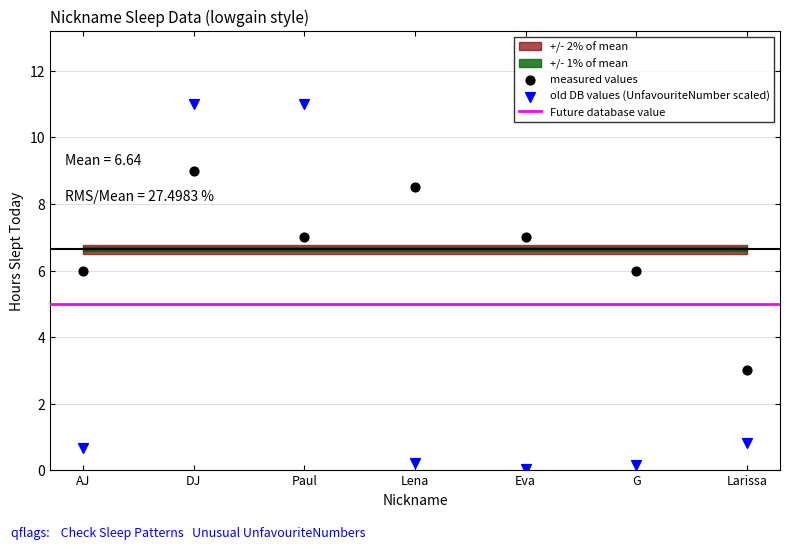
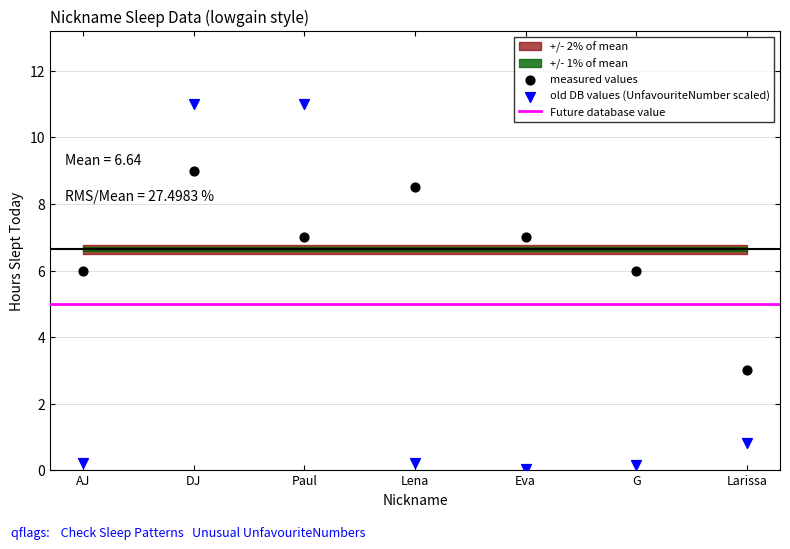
old DB values (UnfavouriteNumber scaled), AJ: 0.7 -> 0.2
